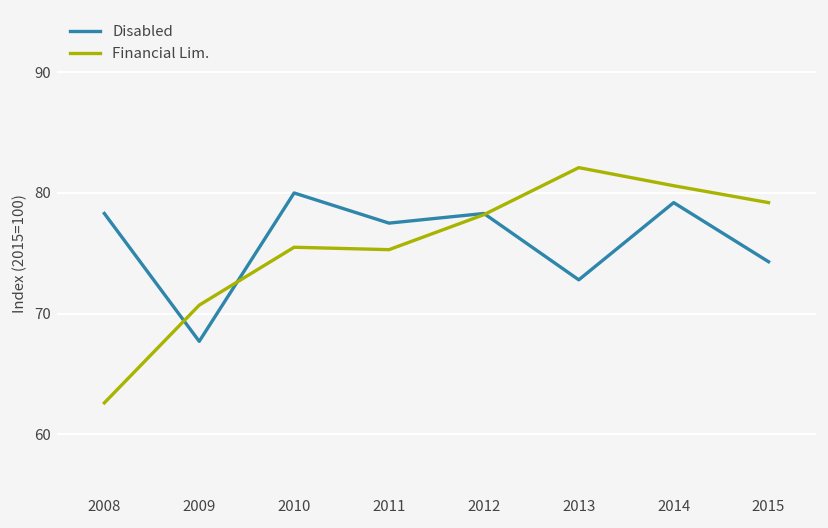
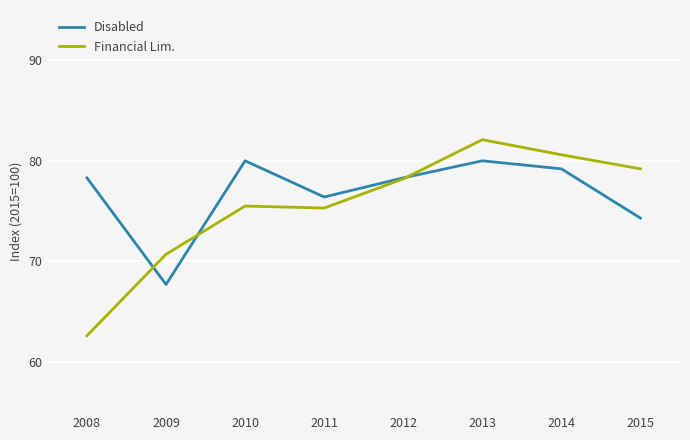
Disabled, 2011: 77.5 -> 76.4
Disabled, 2013: 72.8 -> 80.0
